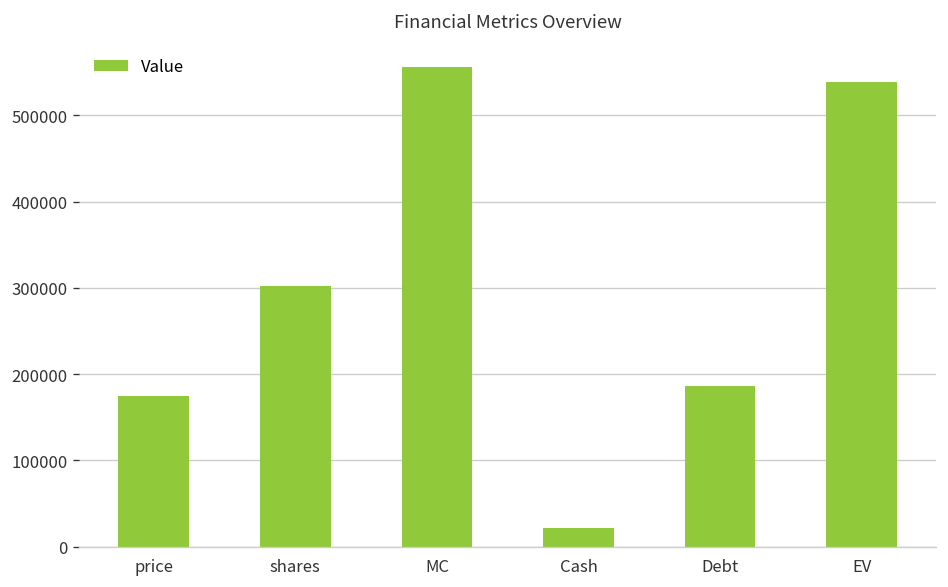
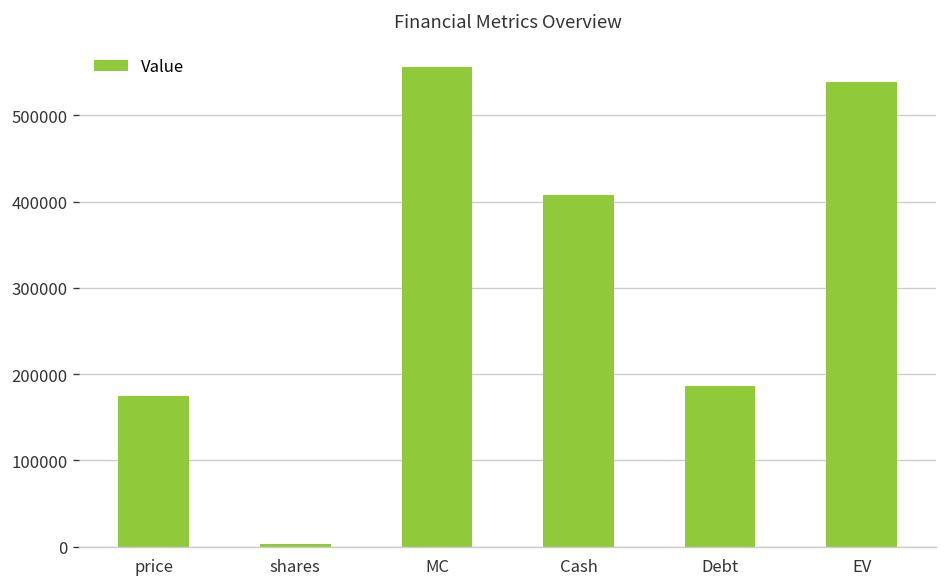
shares: 300000 -> 0
Cash: 20000 -> 410000
